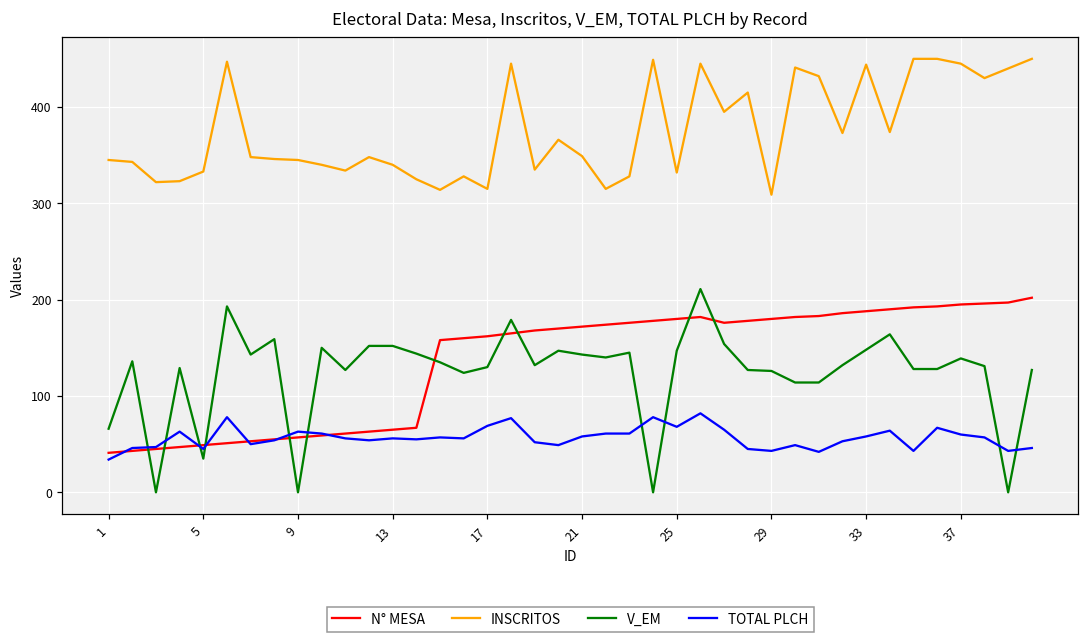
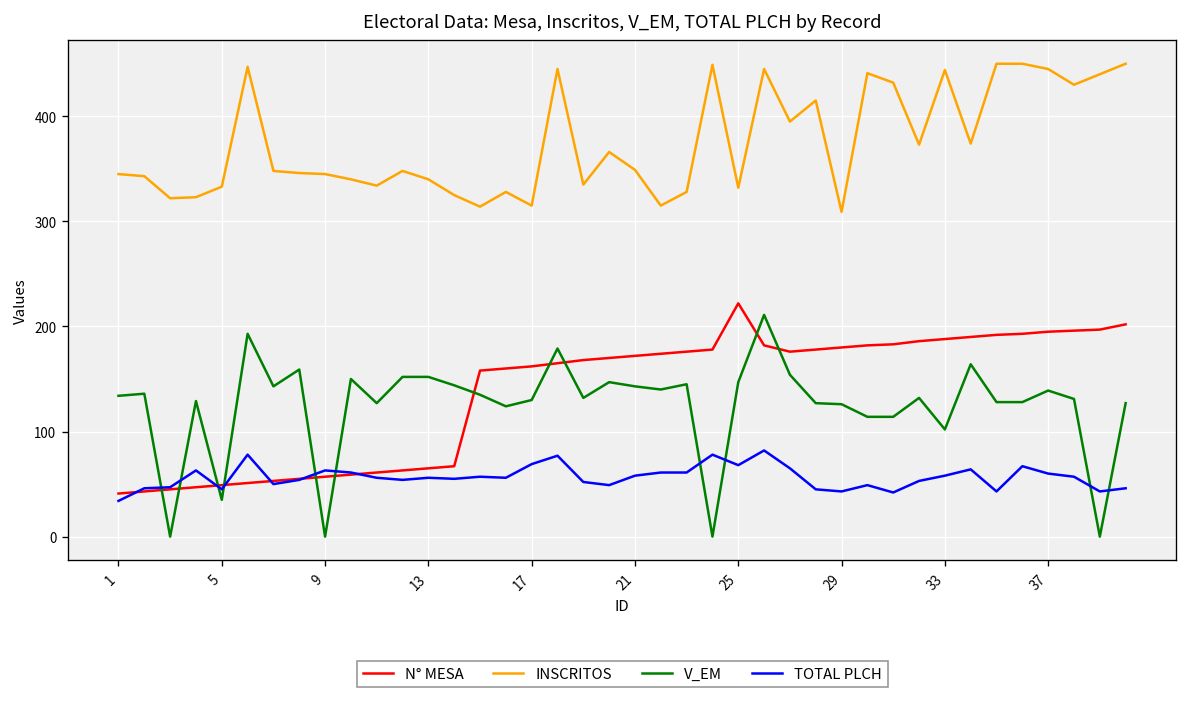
V_EM, 1: 70 -> 130
N° MESA, 25: 180 -> 220
V_EM, 33: 150 -> 100
